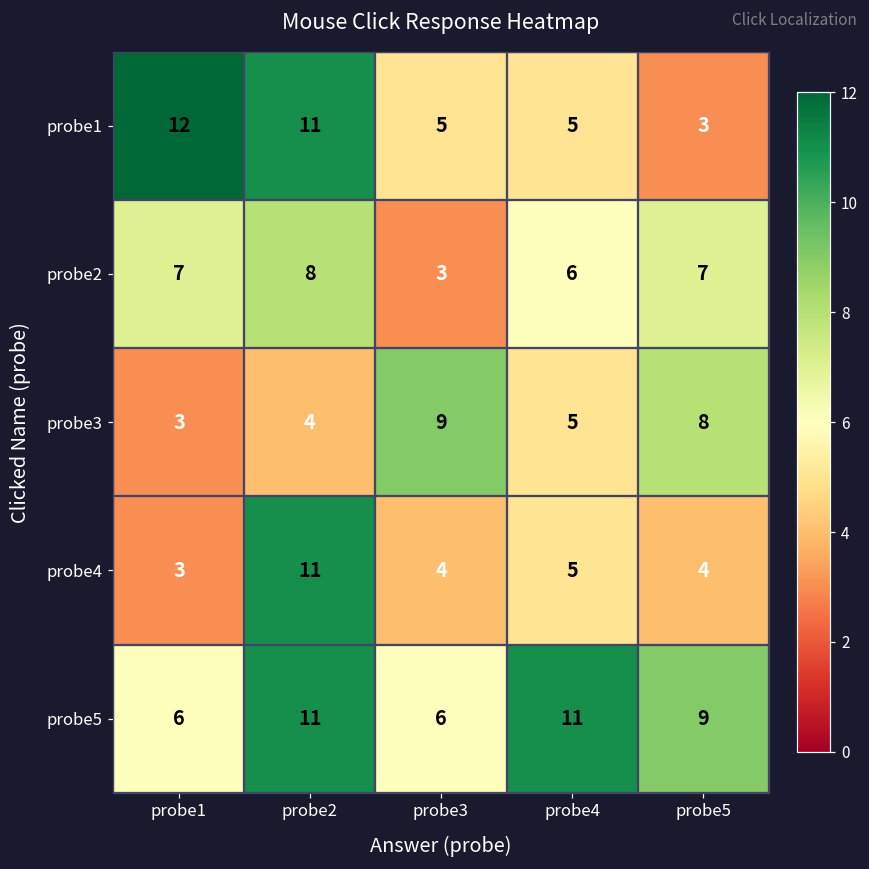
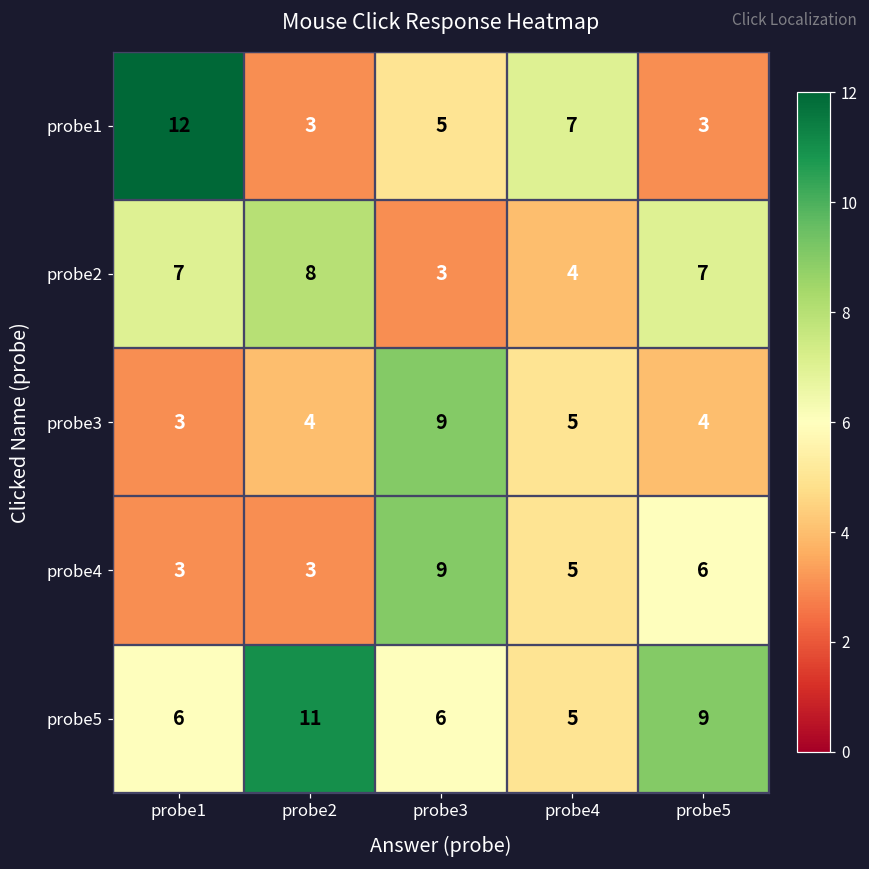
probe1, probe2: 11 -> 3
probe1, probe4: 5 -> 7
probe2, probe4: 6 -> 4
probe3, probe5: 8 -> 4
probe4, probe2: 11 -> 3
probe4, probe3: 4 -> 9
probe4, probe5: 4 -> 6
probe5, probe4: 11 -> 5
